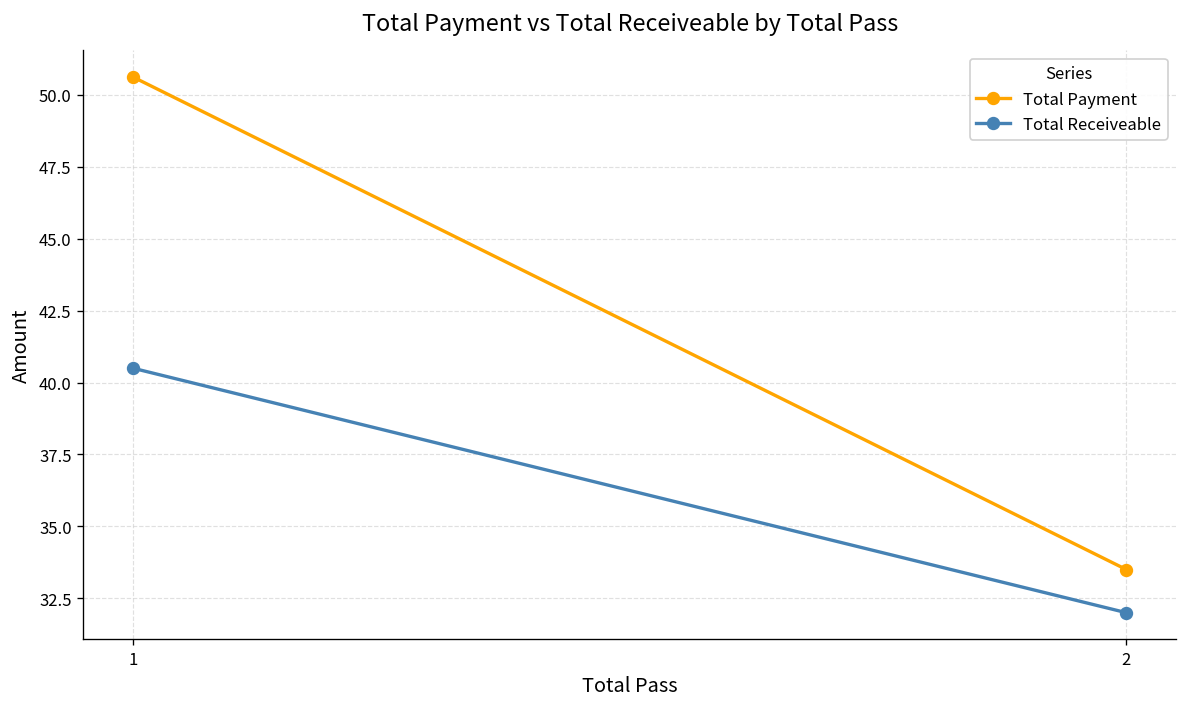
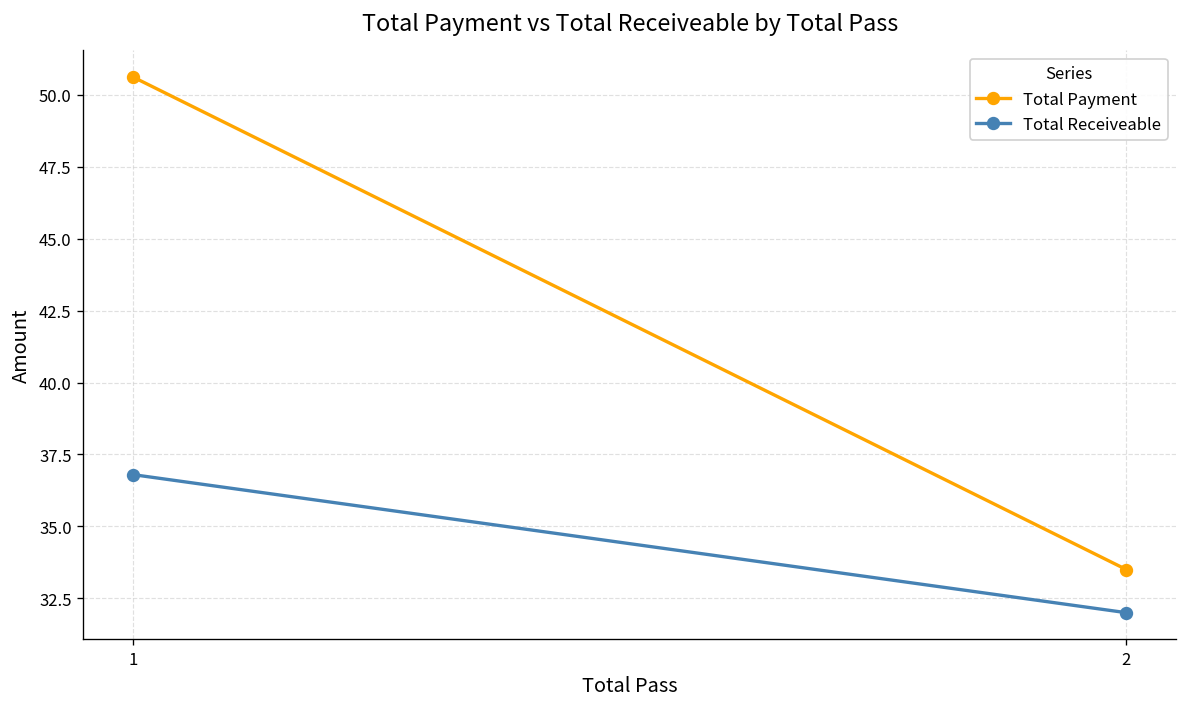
Total Receiveable, 1: 40.5 -> 36.8
